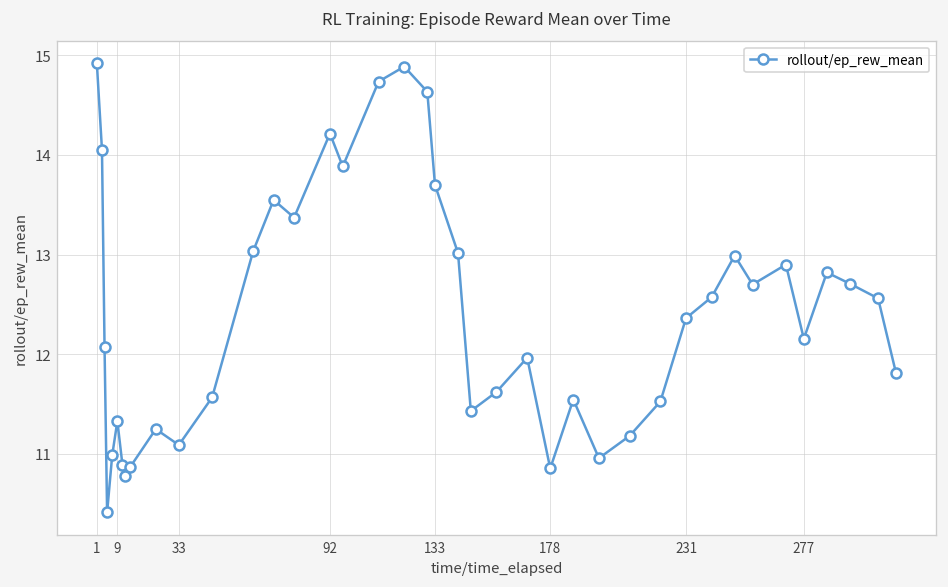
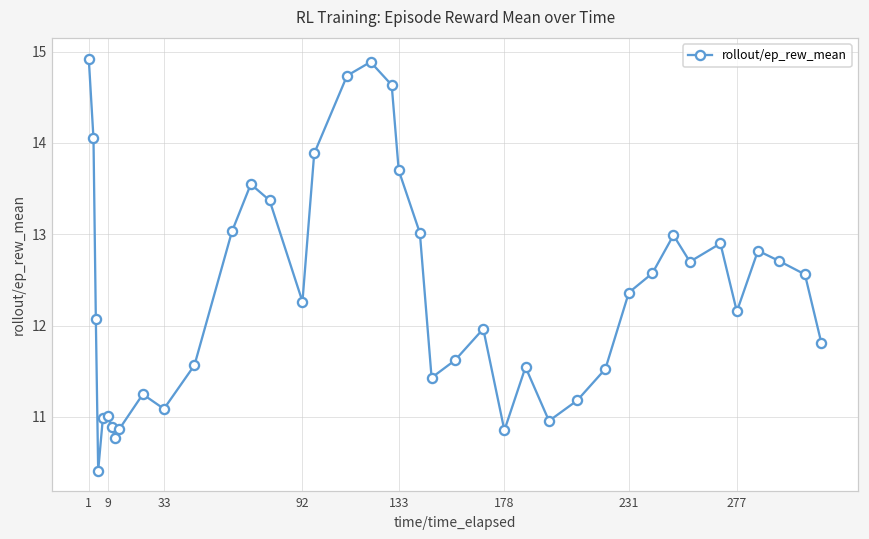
9: 11.3 -> 11.0
92: 14.2 -> 12.3
